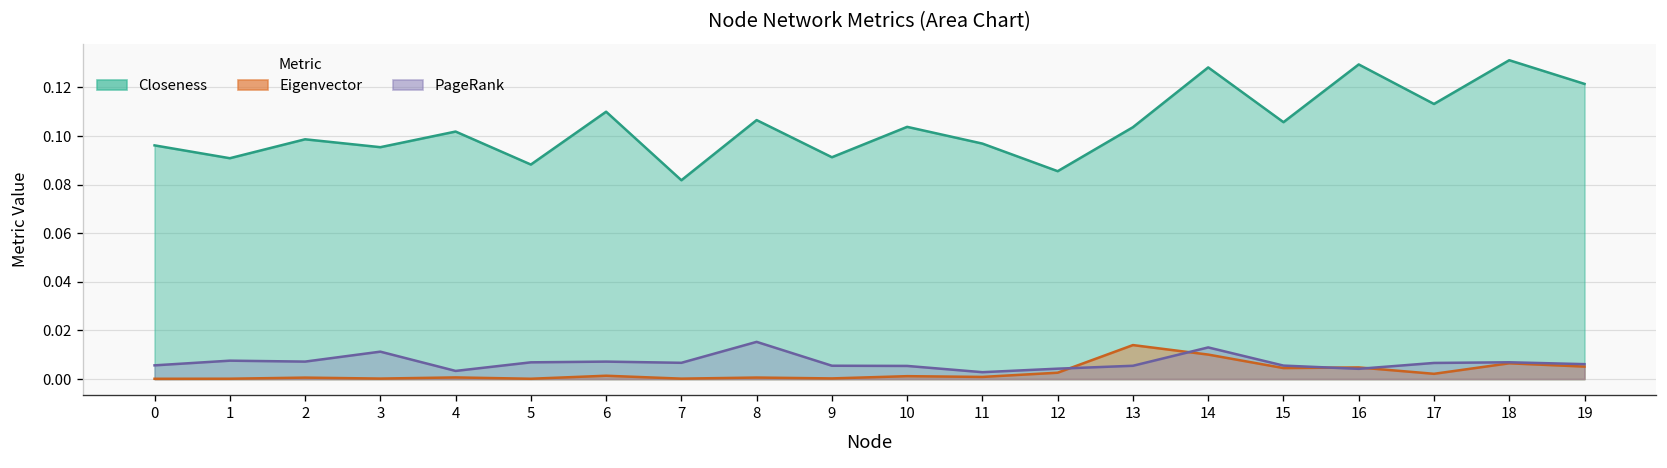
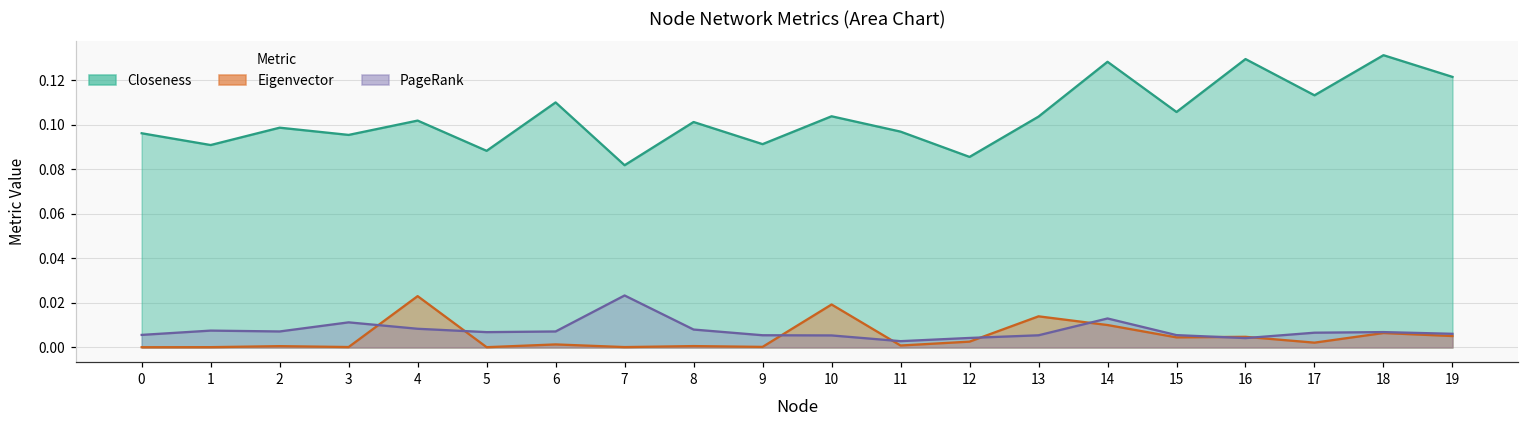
Eigenvector, 4: 0.001 -> 0.023
PageRank, 4: 0.003 -> 0.008
PageRank, 7: 0.007 -> 0.023
Closeness, 8: 0.107 -> 0.101
PageRank, 8: 0.015 -> 0.008
Eigenvector, 10: 0.001 -> 0.019
